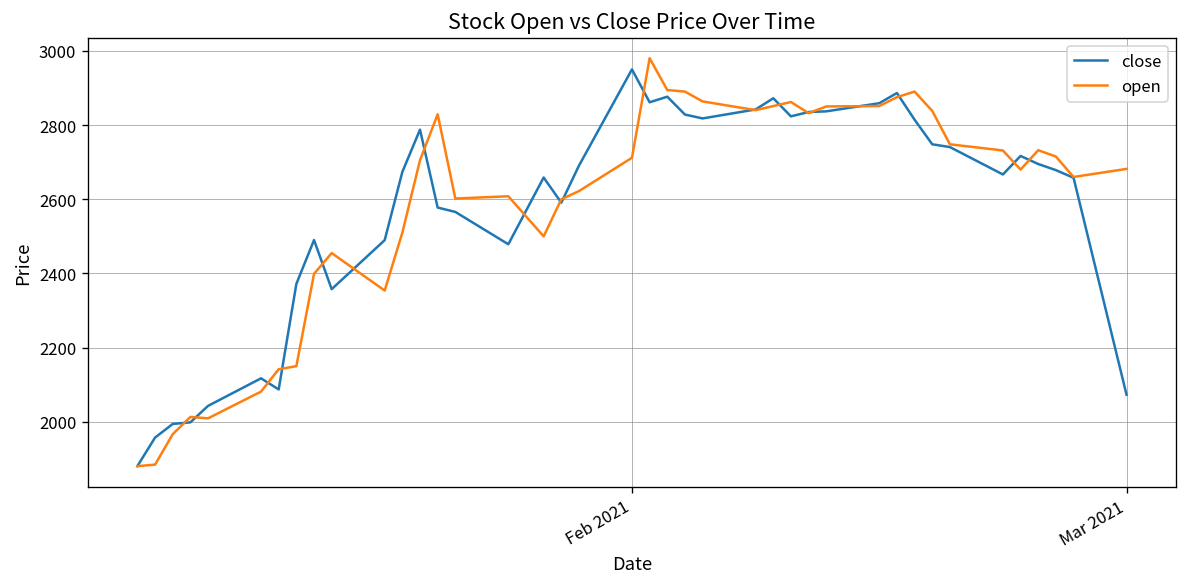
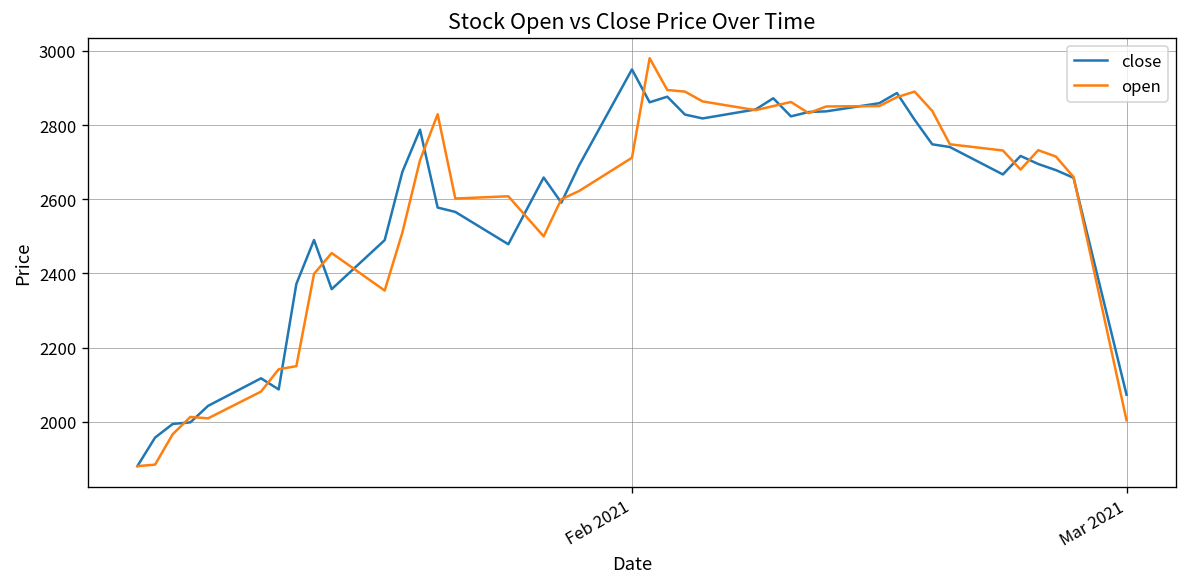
open, Mar 2021: 2680 -> 2000
